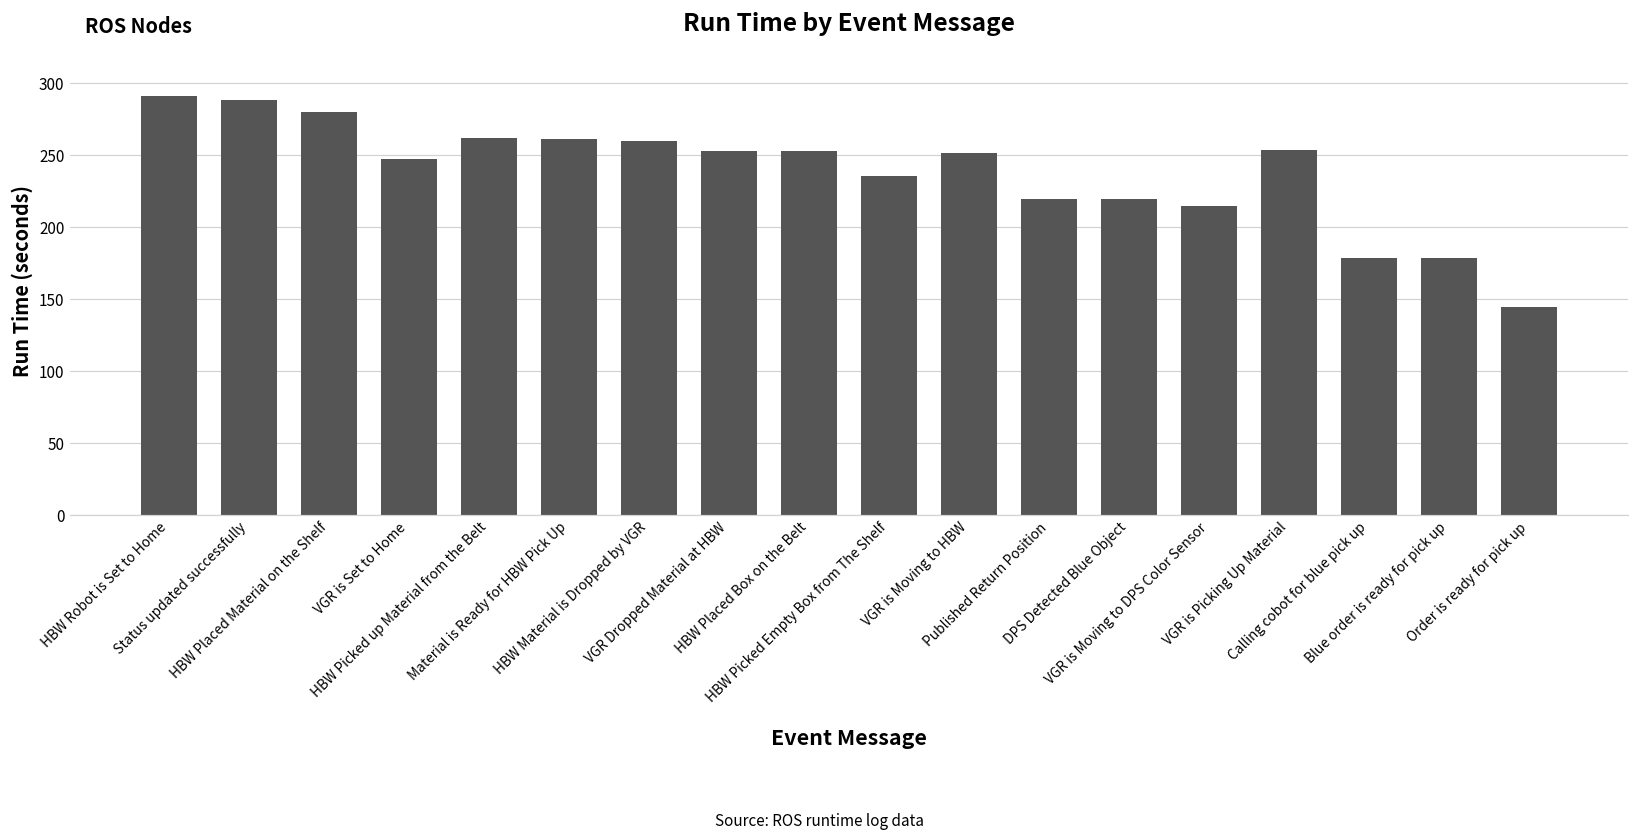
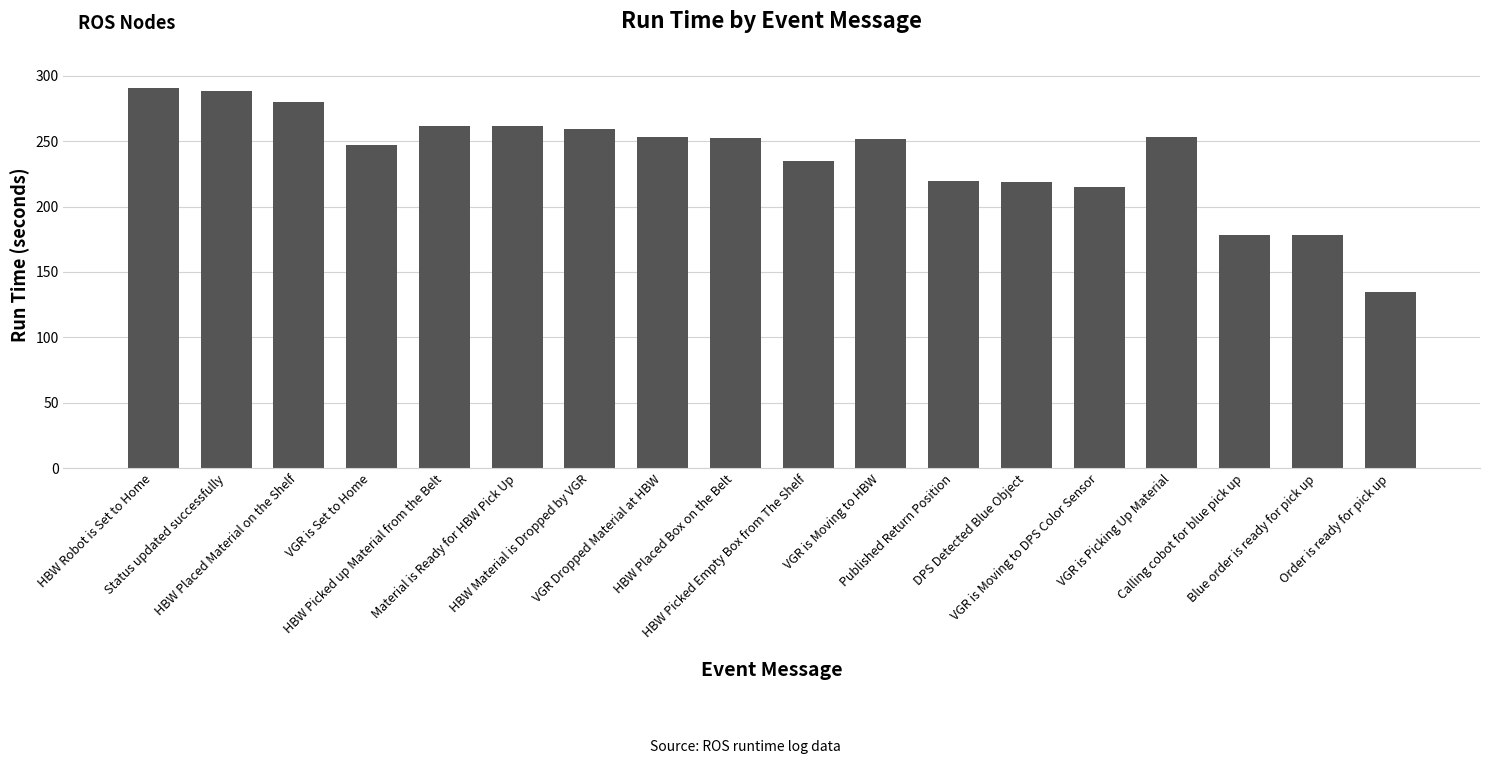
Order is ready for pick up: 144 -> 134
